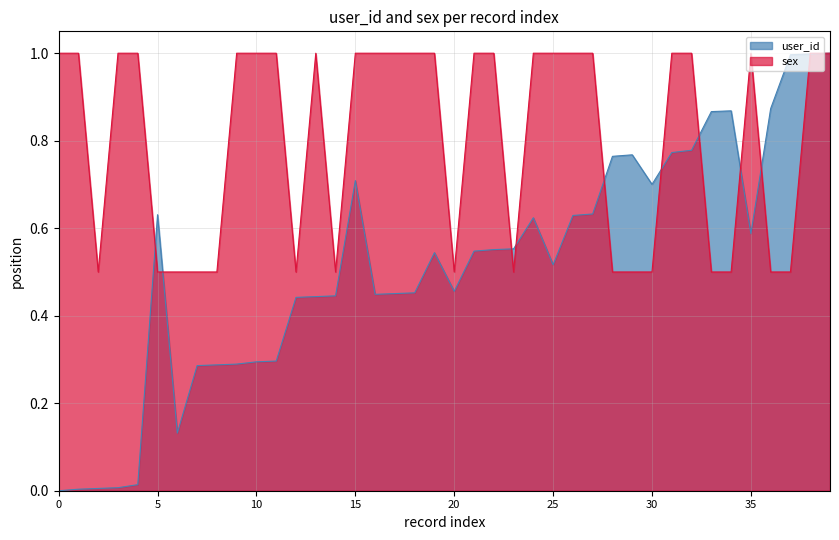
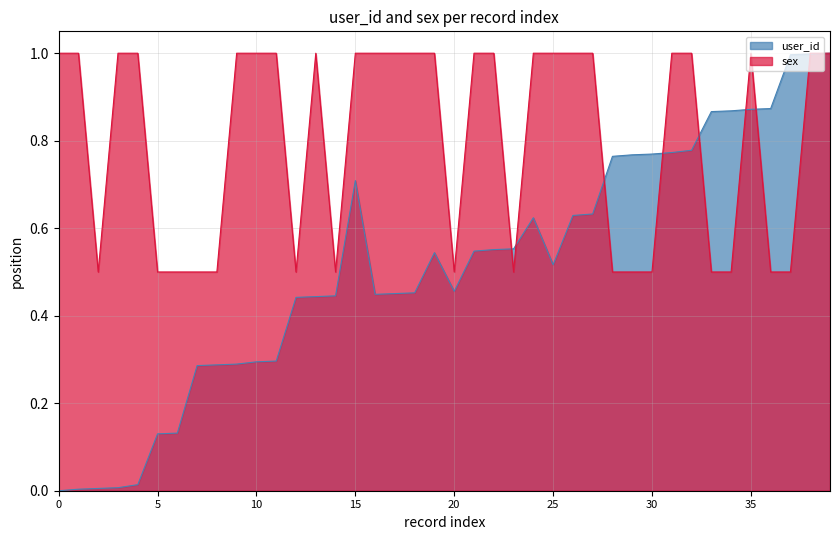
user_id, 5: 0.63 -> 0.13
user_id, 30: 0.70 -> 0.77
user_id, 35: 0.59 -> 0.87
